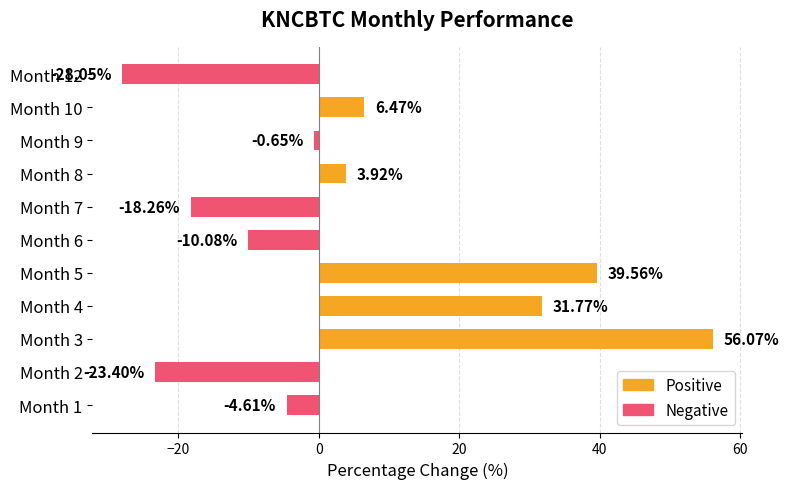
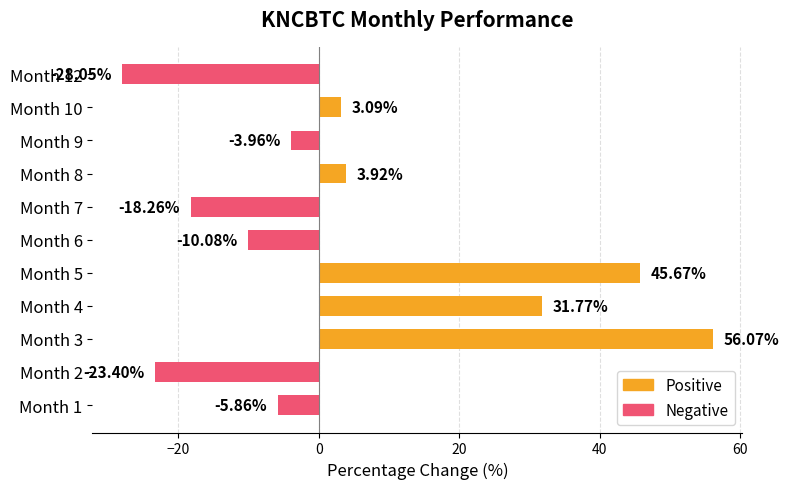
Month 10: 6.47% -> 3.09%
Month 9: -0.65% -> -3.96%
Month 5: 39.56% -> 45.67%
Month 1: -4.61% -> -5.86%
